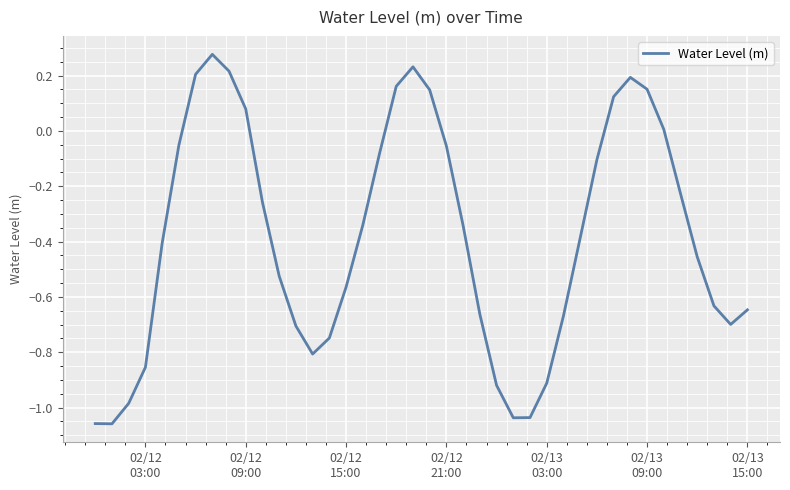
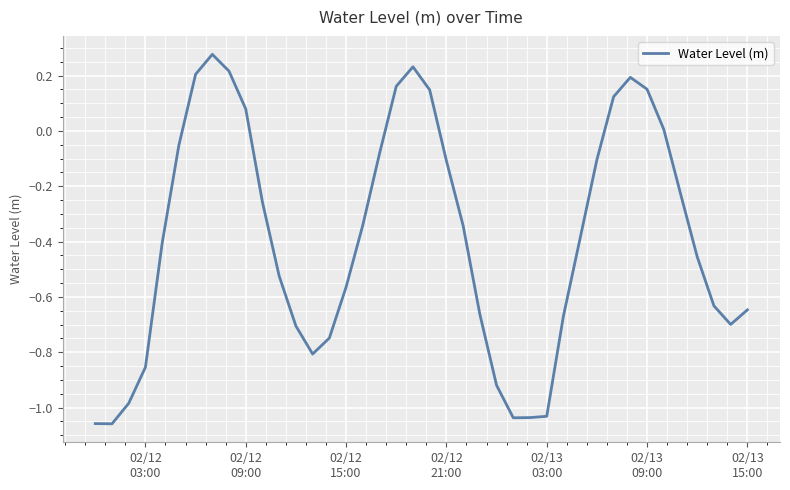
02/12 21:00: -0.05 -> -0.11
02/13 03:00: -0.91 -> -1.03
